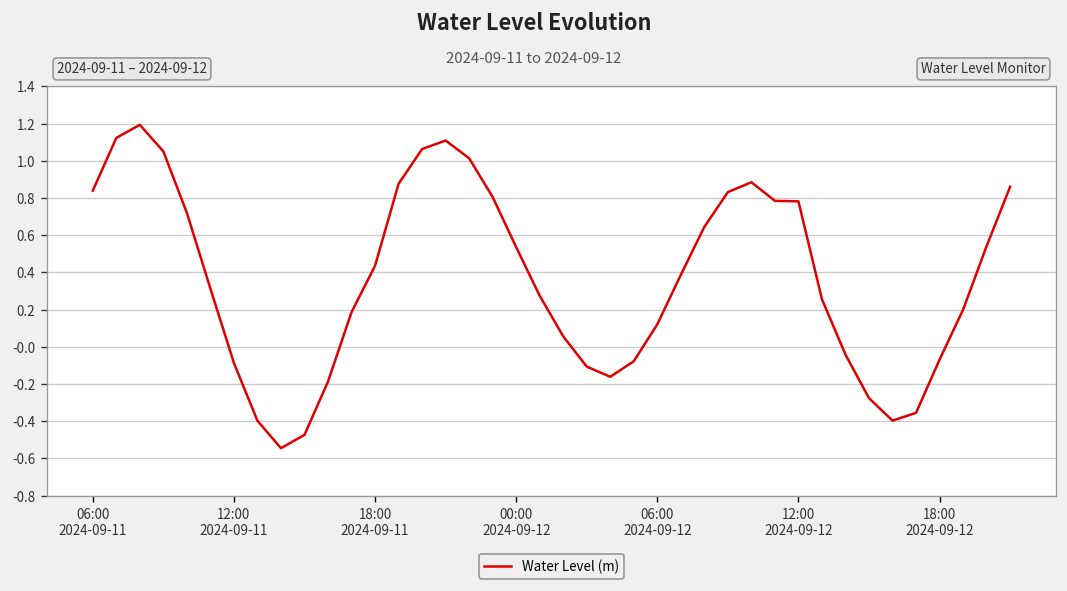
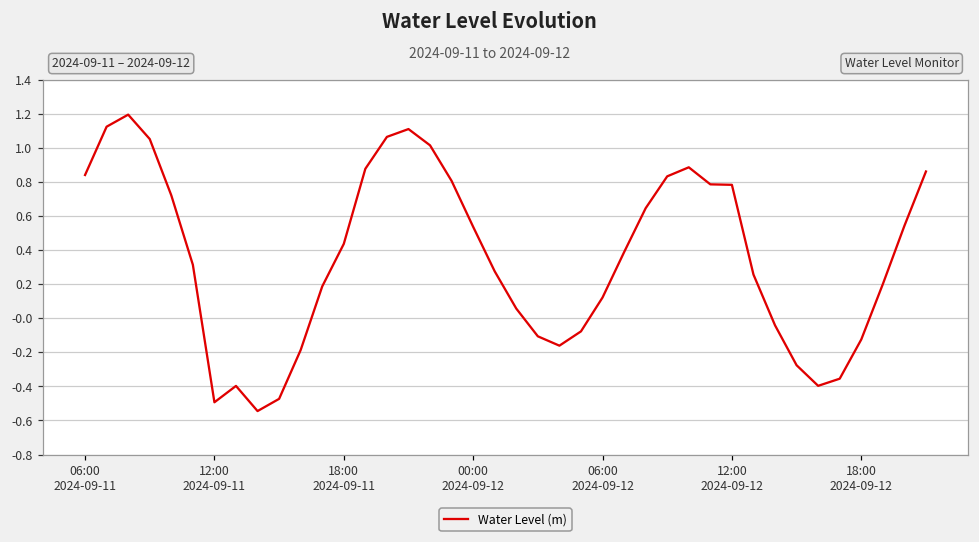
12:00 2024-09-11: -0.09 -> -0.49
18:00 2024-09-12: -0.07 -> -0.12
